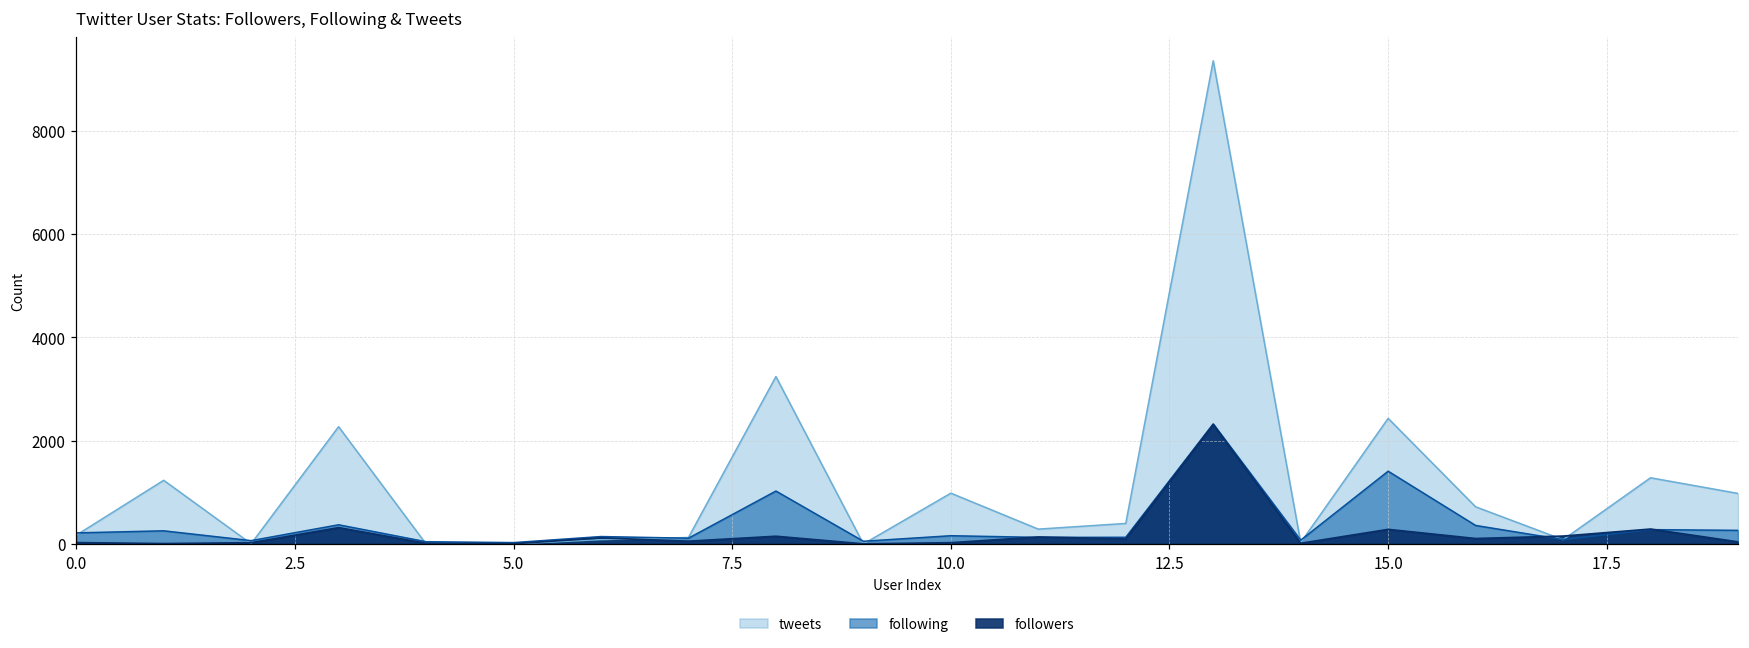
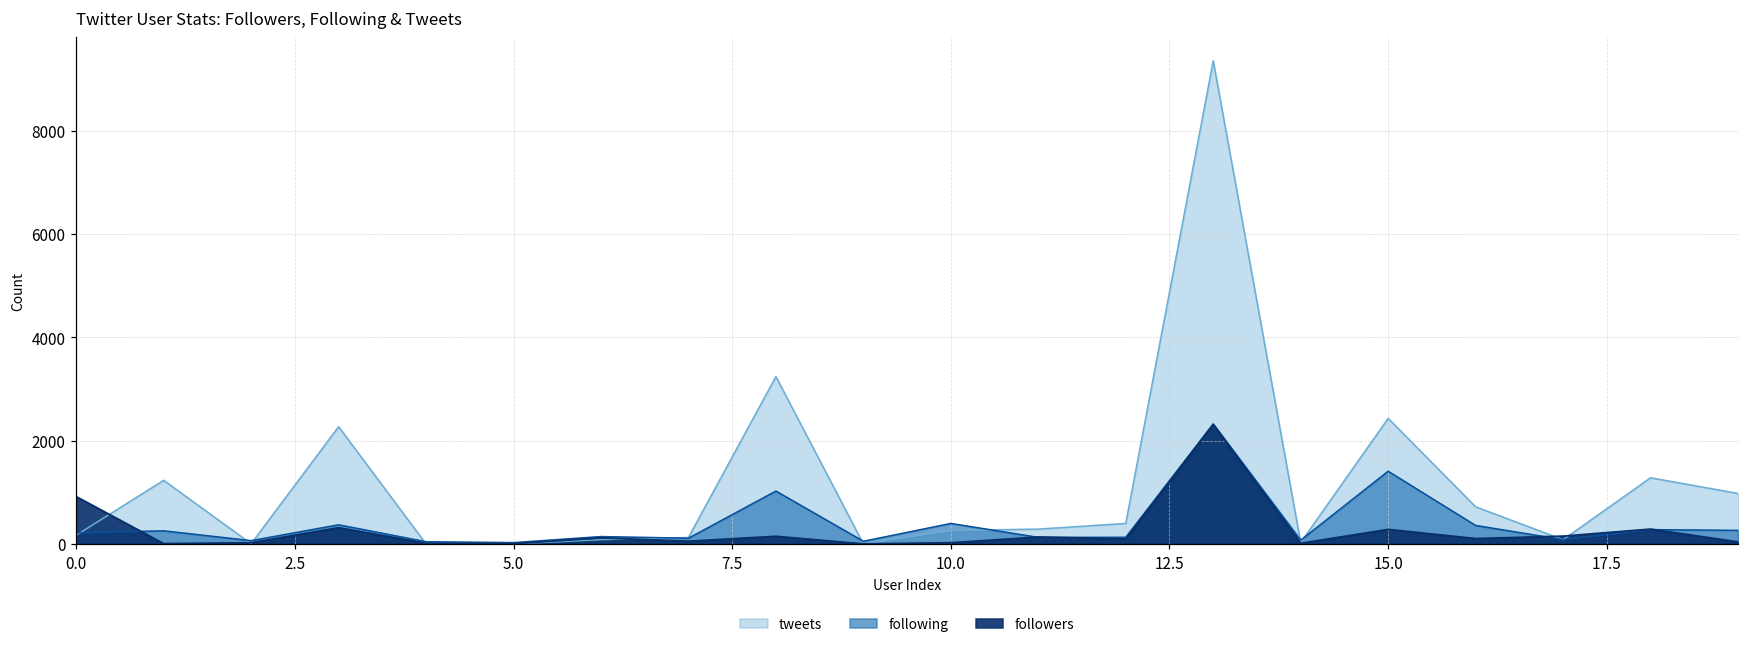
followers, 0.0: 0 -> 900
tweets, 10.0: 1000 -> 300
following, 10.0: 200 -> 400
